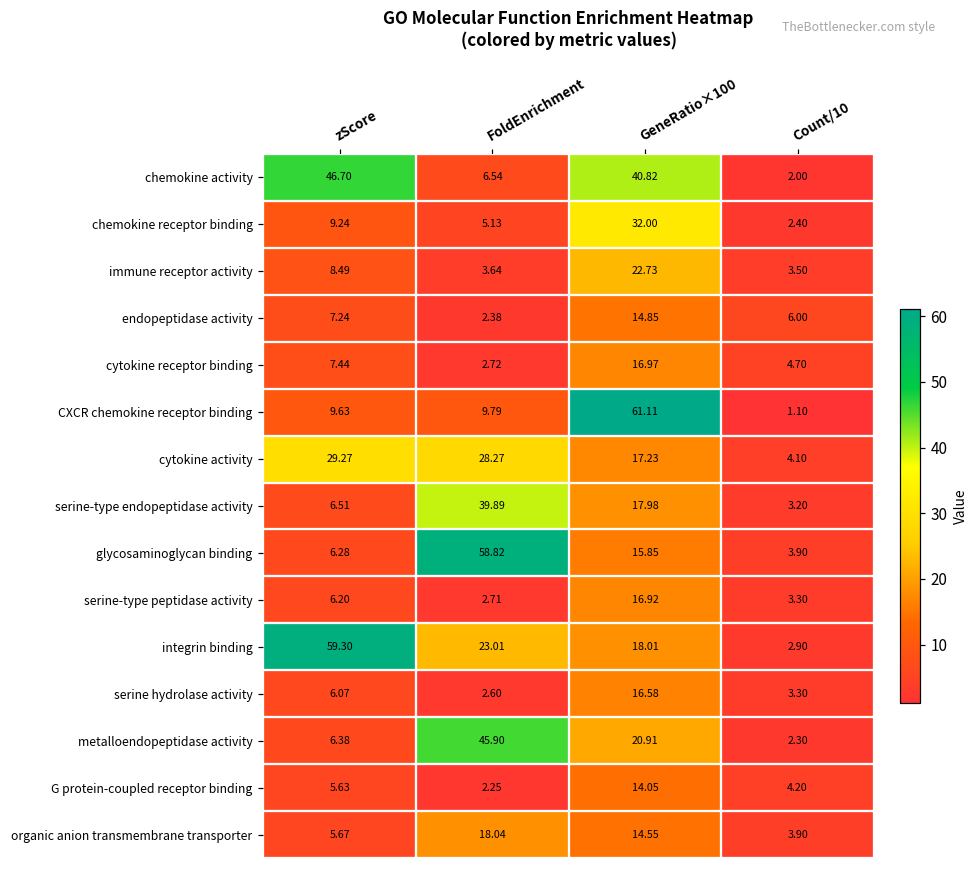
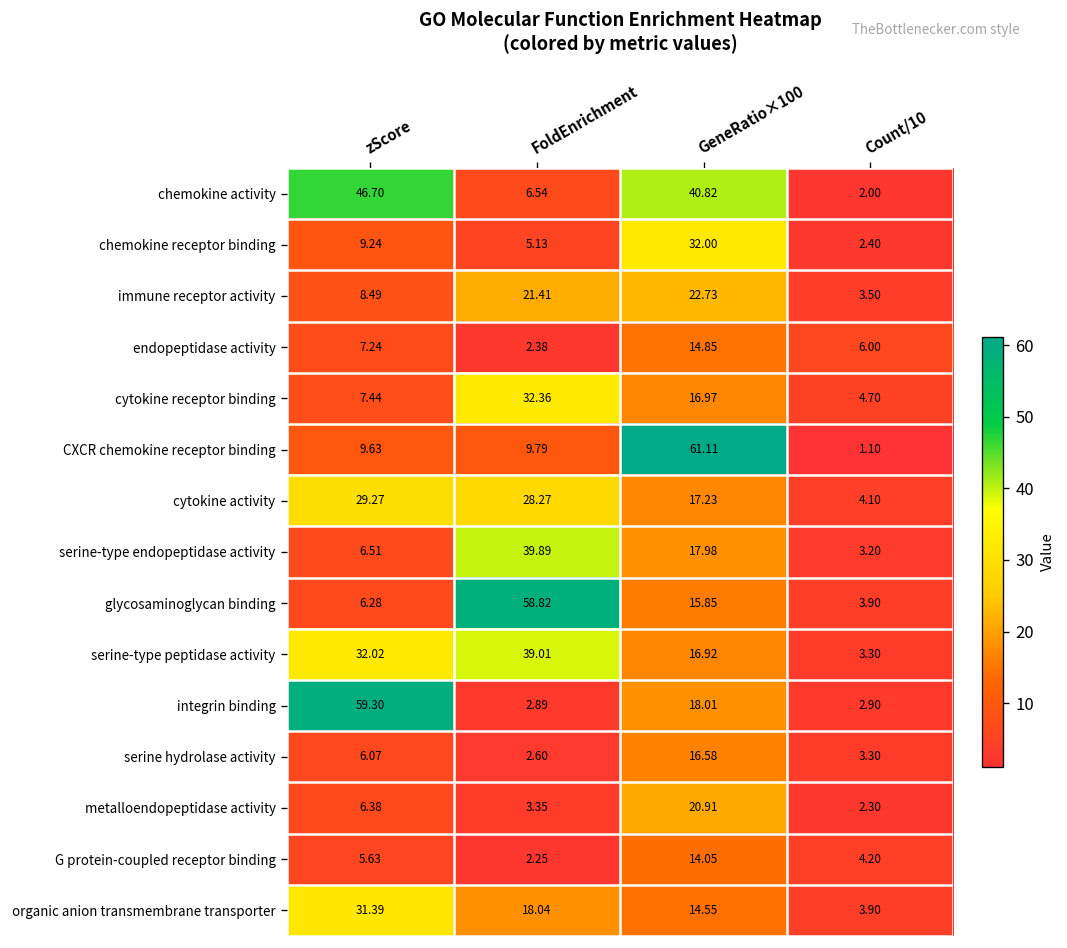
immune receptor activity, FoldEnrichment: 3.64 -> 21.41
cytokine receptor binding, FoldEnrichment: 2.72 -> 32.36
serine-type peptidase activity, zScore: 6.20 -> 32.02
serine-type peptidase activity, FoldEnrichment: 2.71 -> 39.01
integrin binding, FoldEnrichment: 23.01 -> 2.89
metalloendopeptidase activity, FoldEnrichment: 45.90 -> 3.35
organic anion transmembrane transporter, zScore: 5.67 -> 31.39
